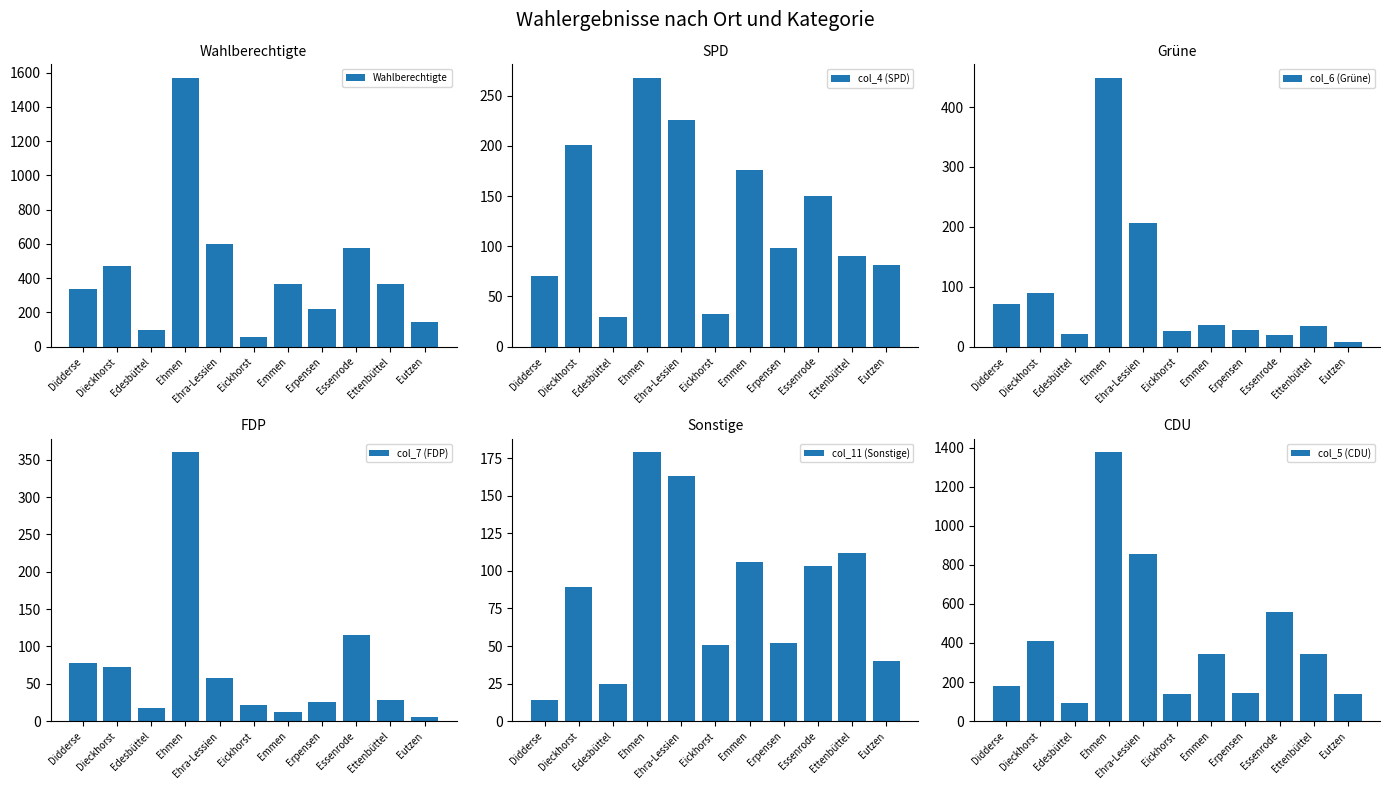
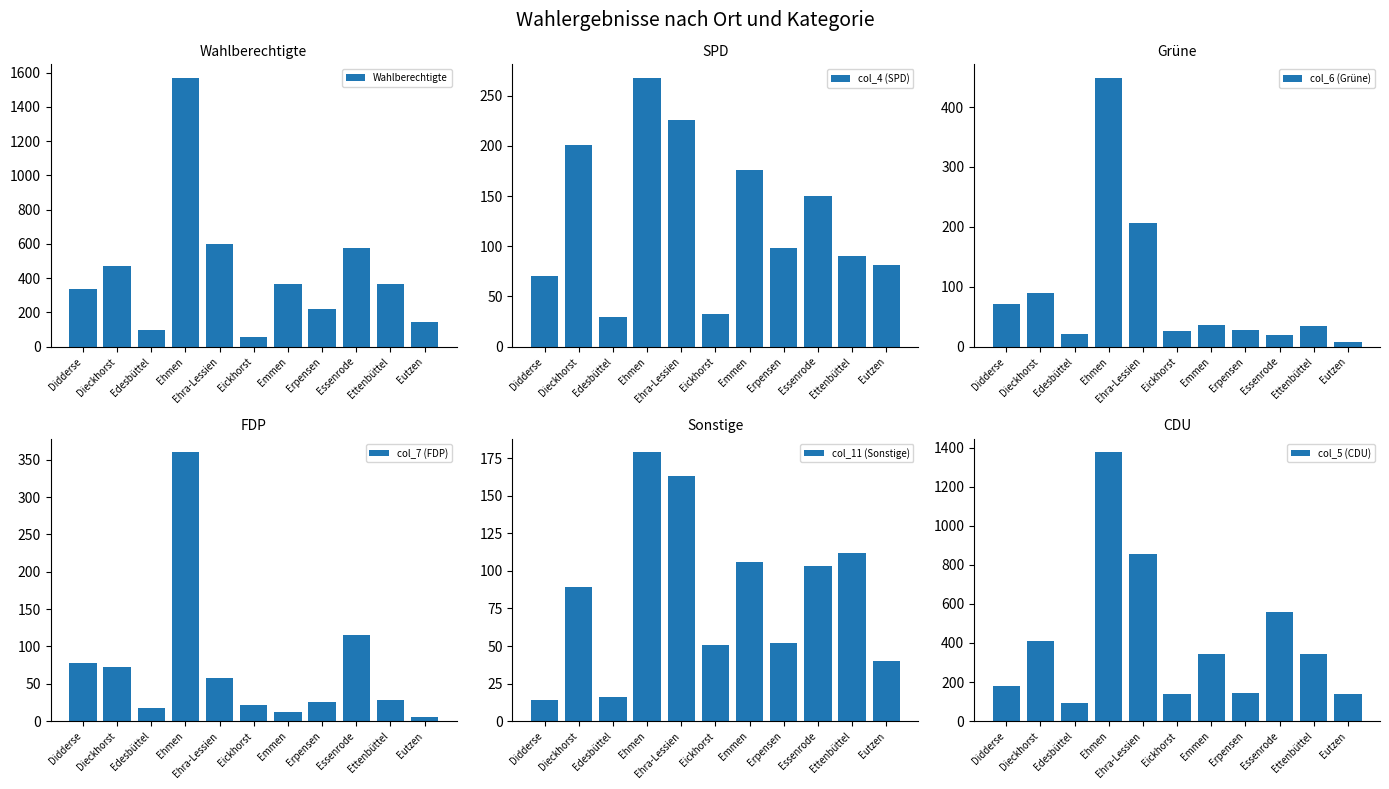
Sonstige, Edesbüttel: 25 -> 16
